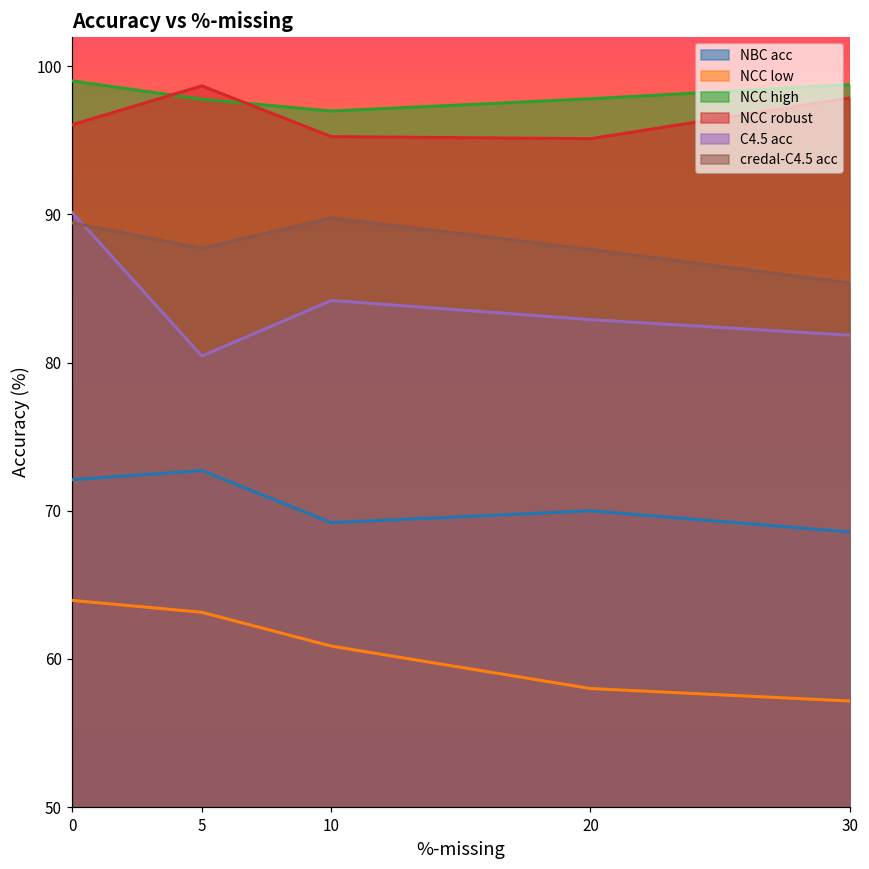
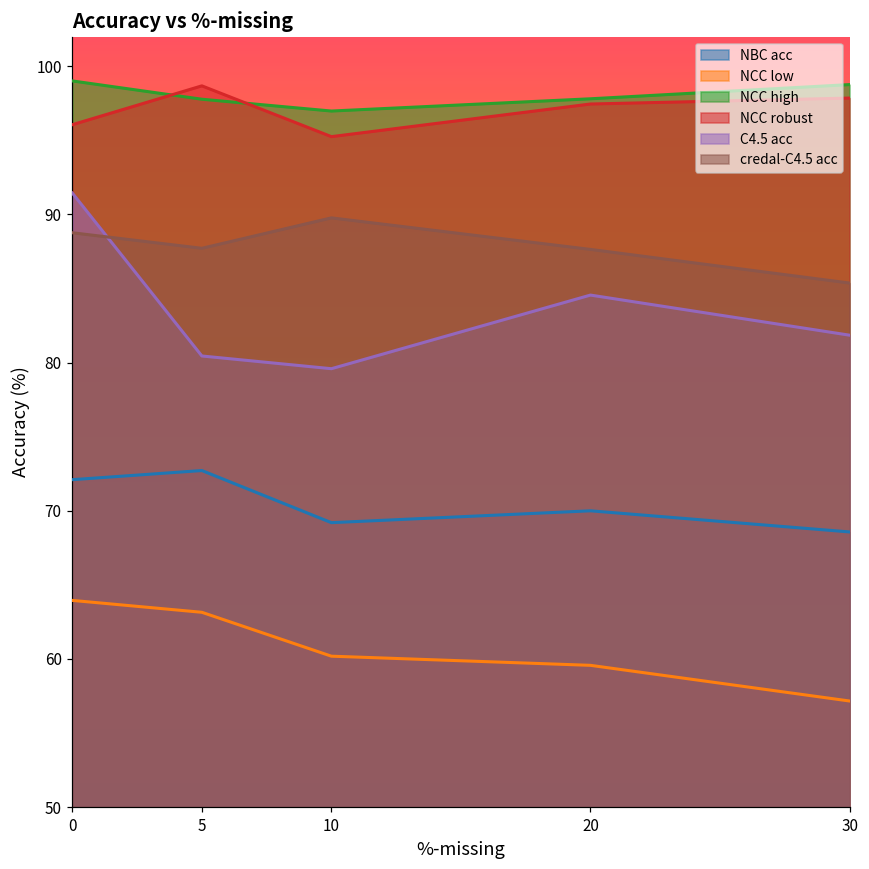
C4.5 acc, 0: 90.1 -> 91.4
credal-C4.5 acc, 0: 89.4 -> 88.8
NCC low, 10: 60.9 -> 60.2
C4.5 acc, 10: 84.2 -> 79.6
NCC low, 20: 58.0 -> 59.6
NCC robust, 20: 95.1 -> 97.5
C4.5 acc, 20: 82.9 -> 84.6
